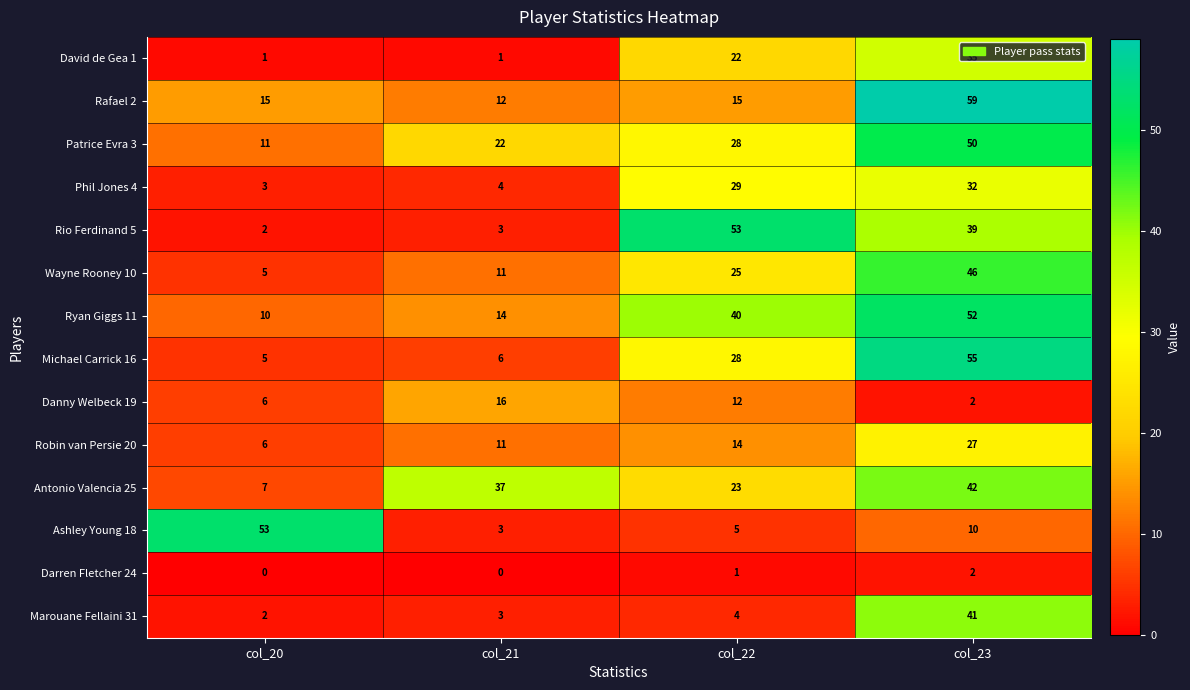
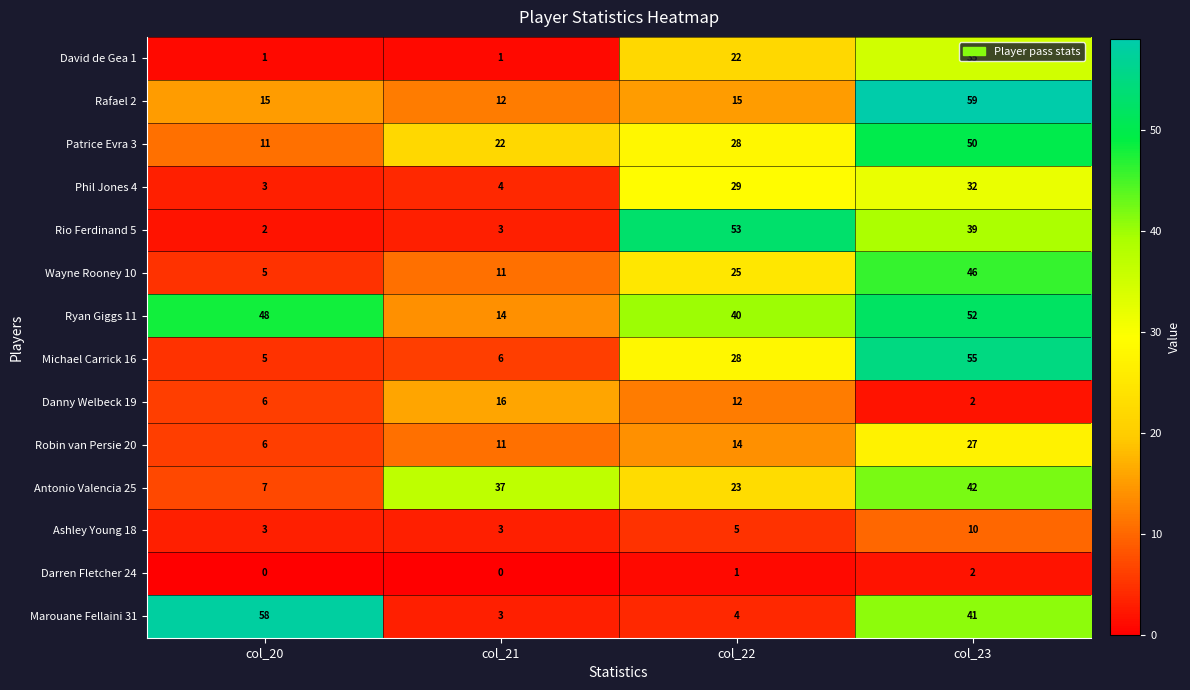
Ryan Giggs 11, col_20: 10 -> 48
Ashley Young 18, col_20: 53 -> 3
Marouane Fellaini 31, col_20: 2 -> 58
